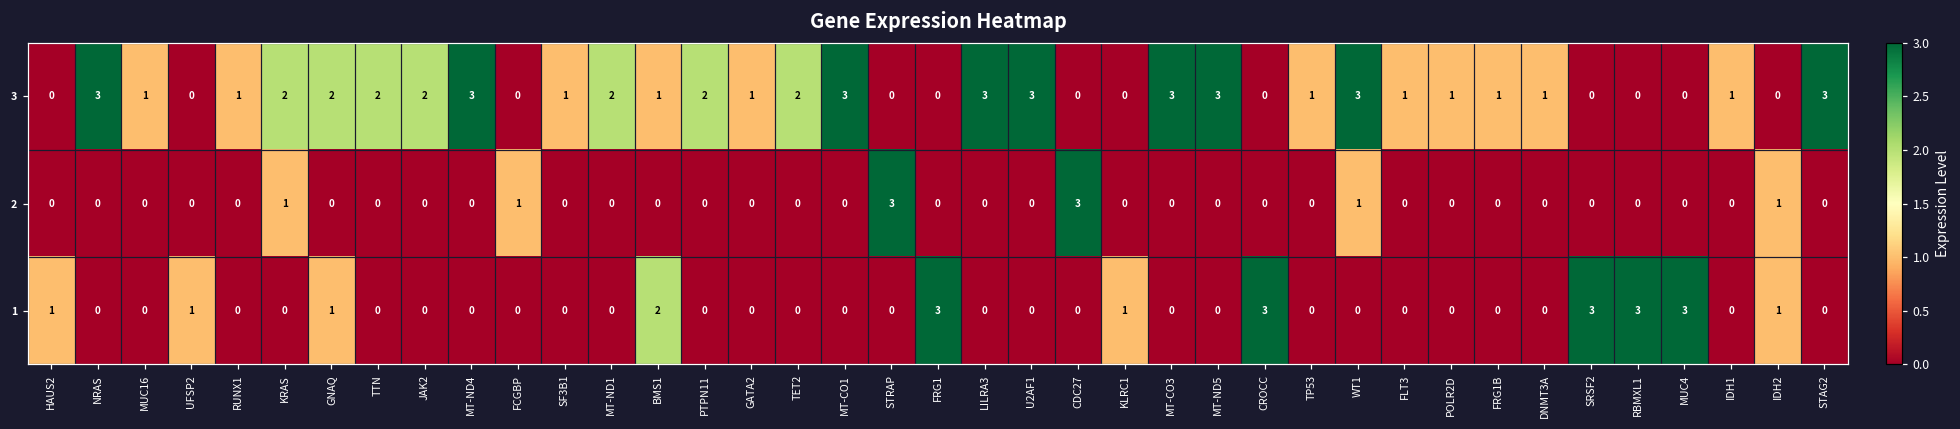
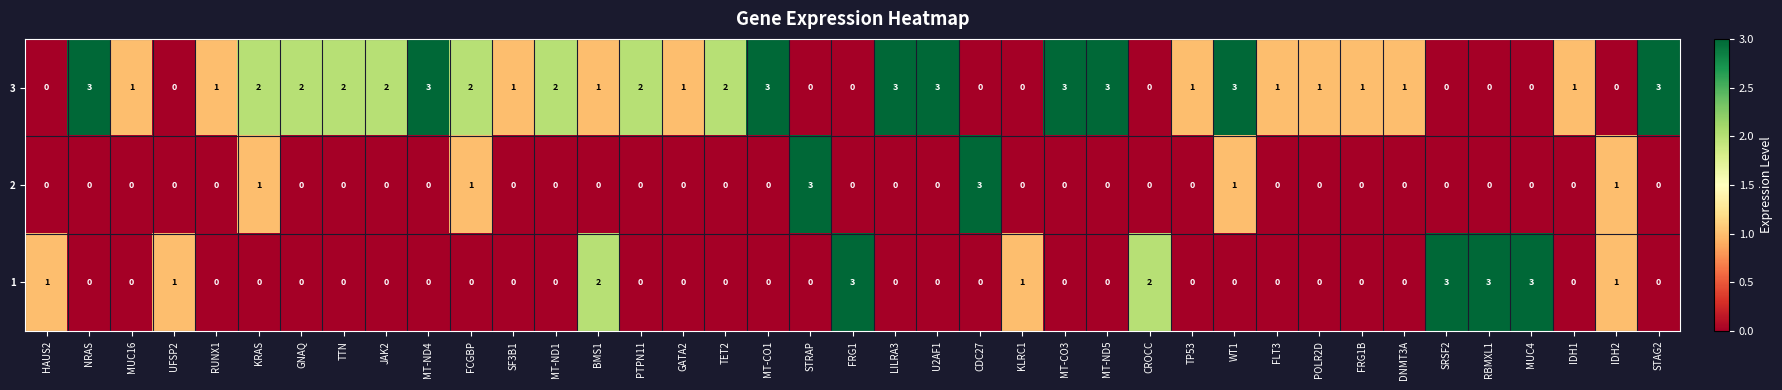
3, FCGBP: 0 -> 2
1, GNAQ: 1 -> 0
1, CROCC: 3 -> 2
